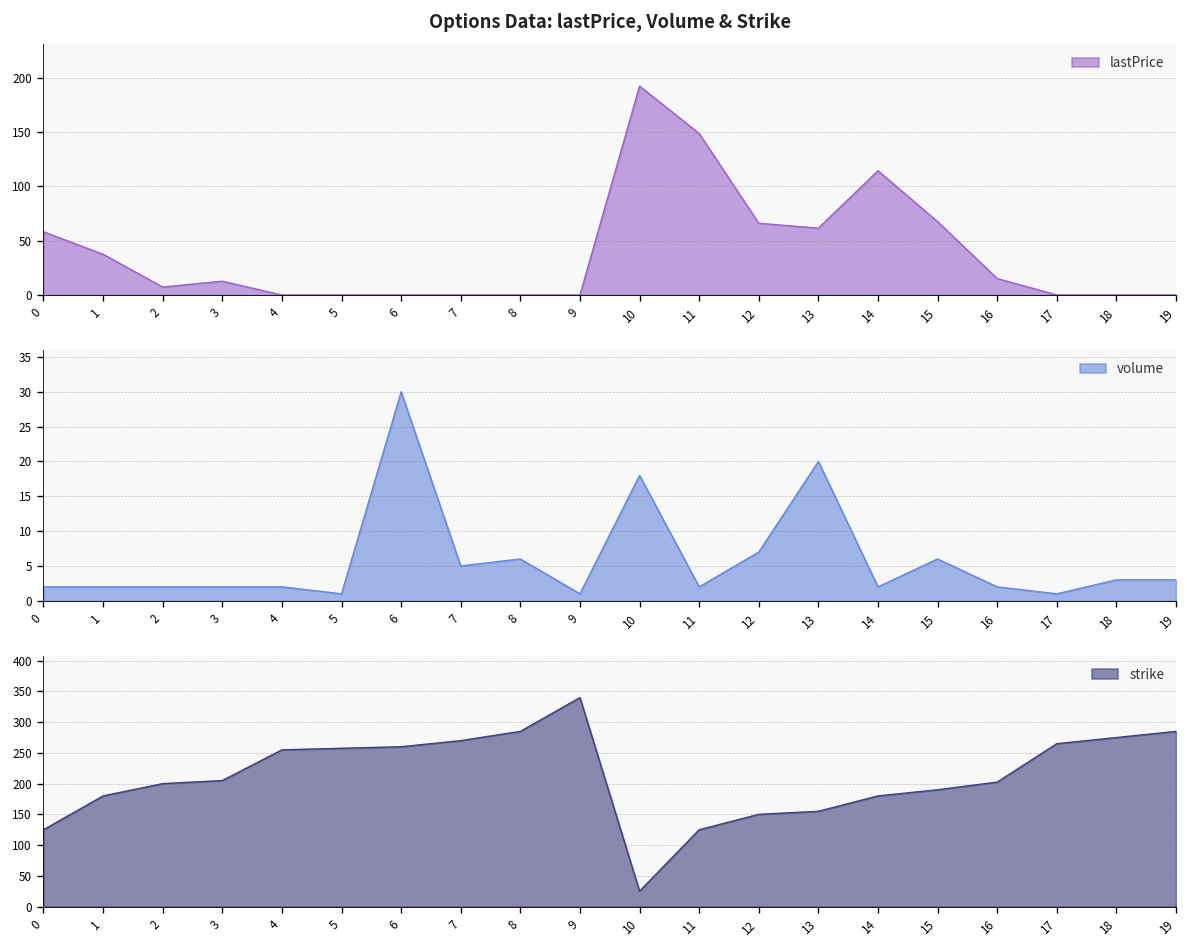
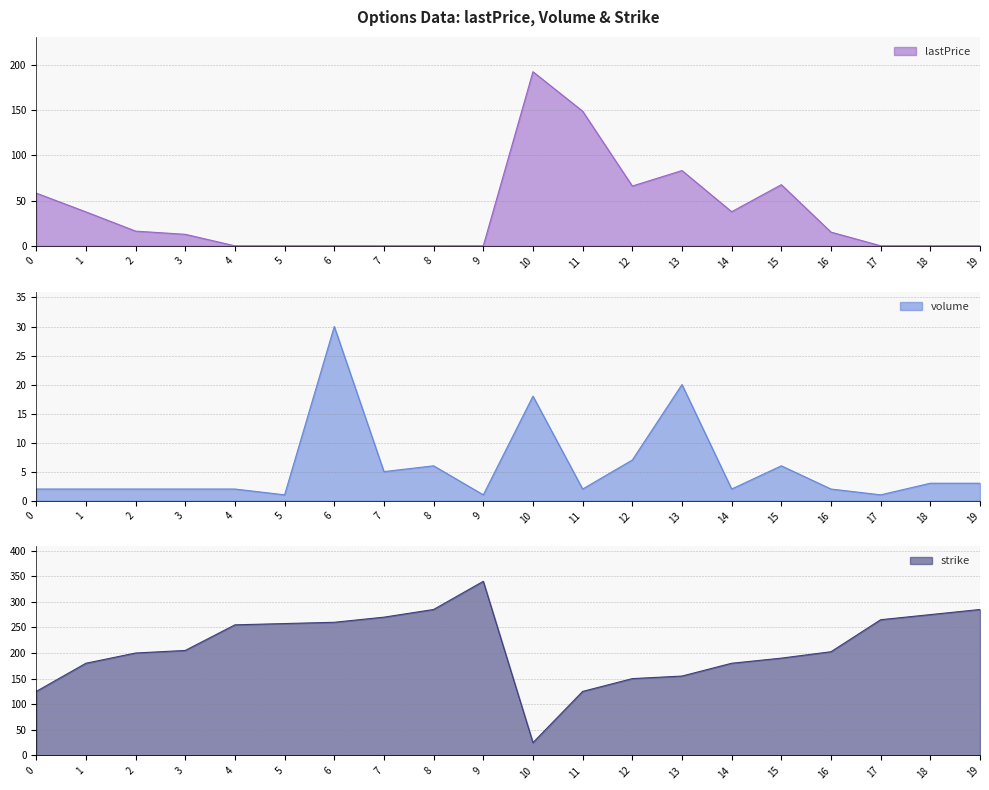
Options Data: lastPrice, Volume & Strike, 2: 10 -> 20
Options Data: lastPrice, Volume & Strike, 13: 60 -> 80
Options Data: lastPrice, Volume & Strike, 14: 110 -> 40
